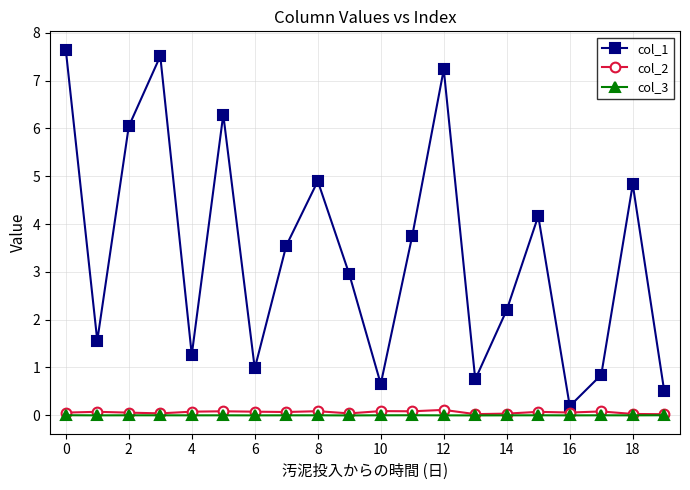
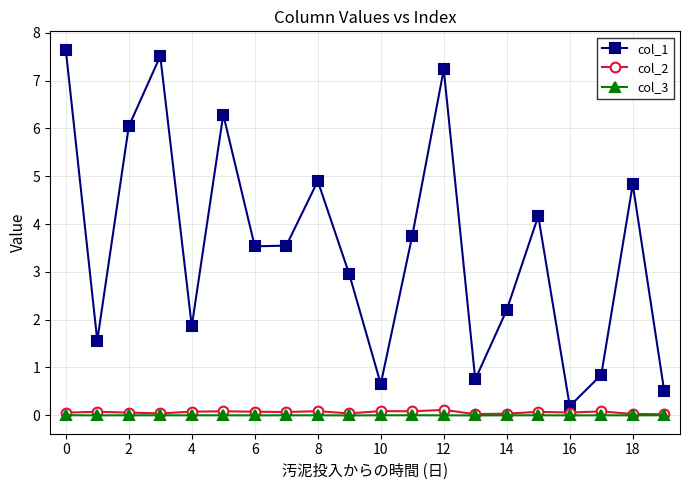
col_1, 4: 1.3 -> 1.9
col_1, 6: 1.0 -> 3.5
